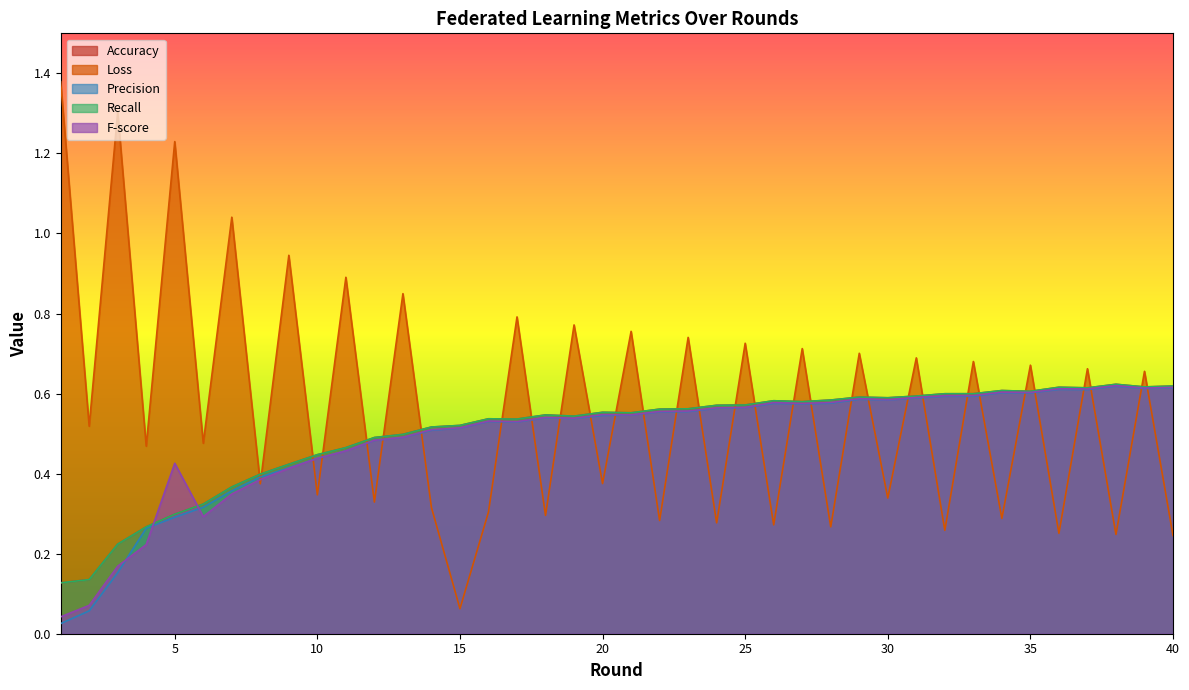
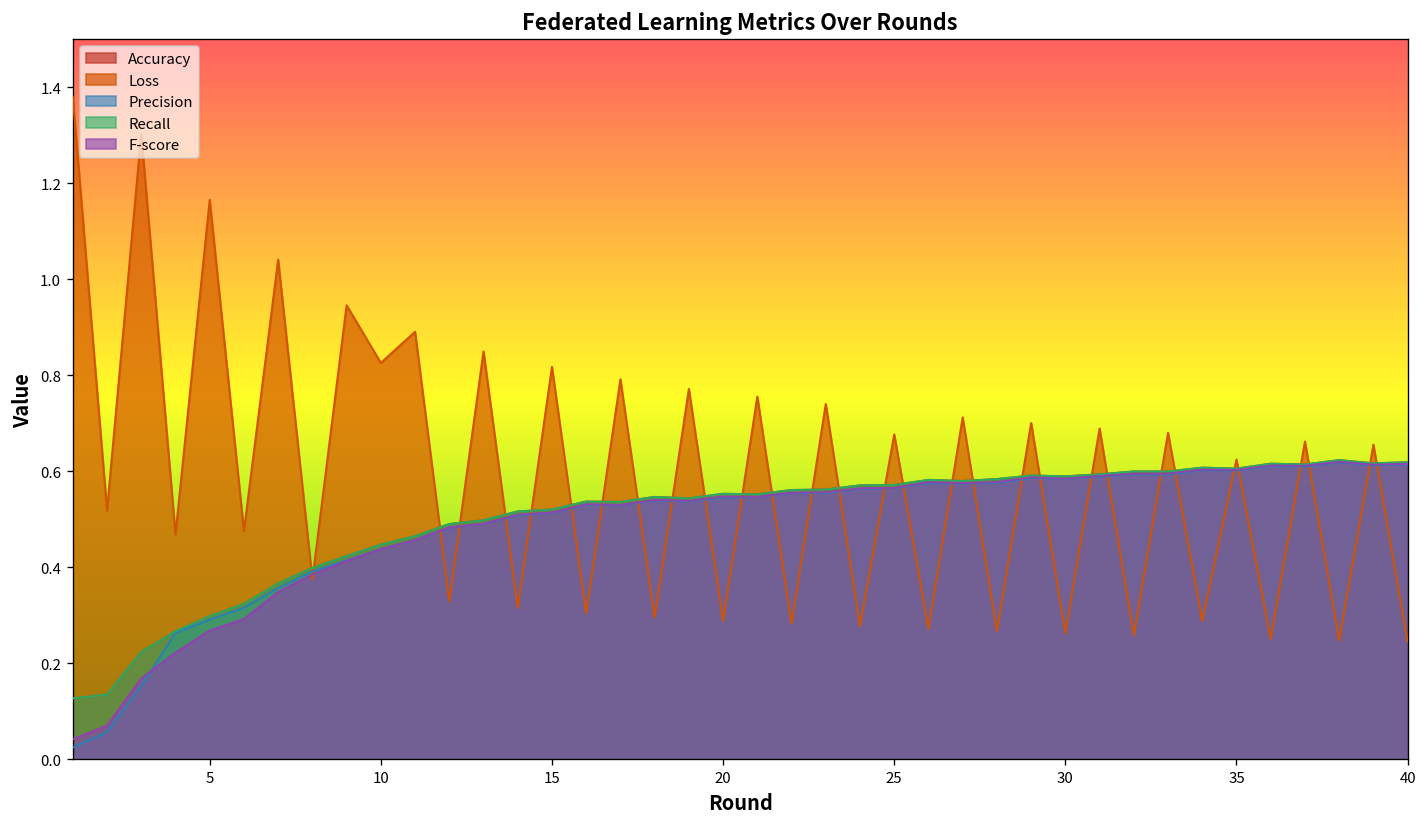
Loss, 5: 1.23 -> 1.17
F-score, 5: 0.43 -> 0.27
Loss, 10: 0.35 -> 0.83
Loss, 15: 0.06 -> 0.82
Loss, 20: 0.38 -> 0.29
Loss, 25: 0.73 -> 0.68
Loss, 30: 0.34 -> 0.26
Loss, 35: 0.67 -> 0.62
